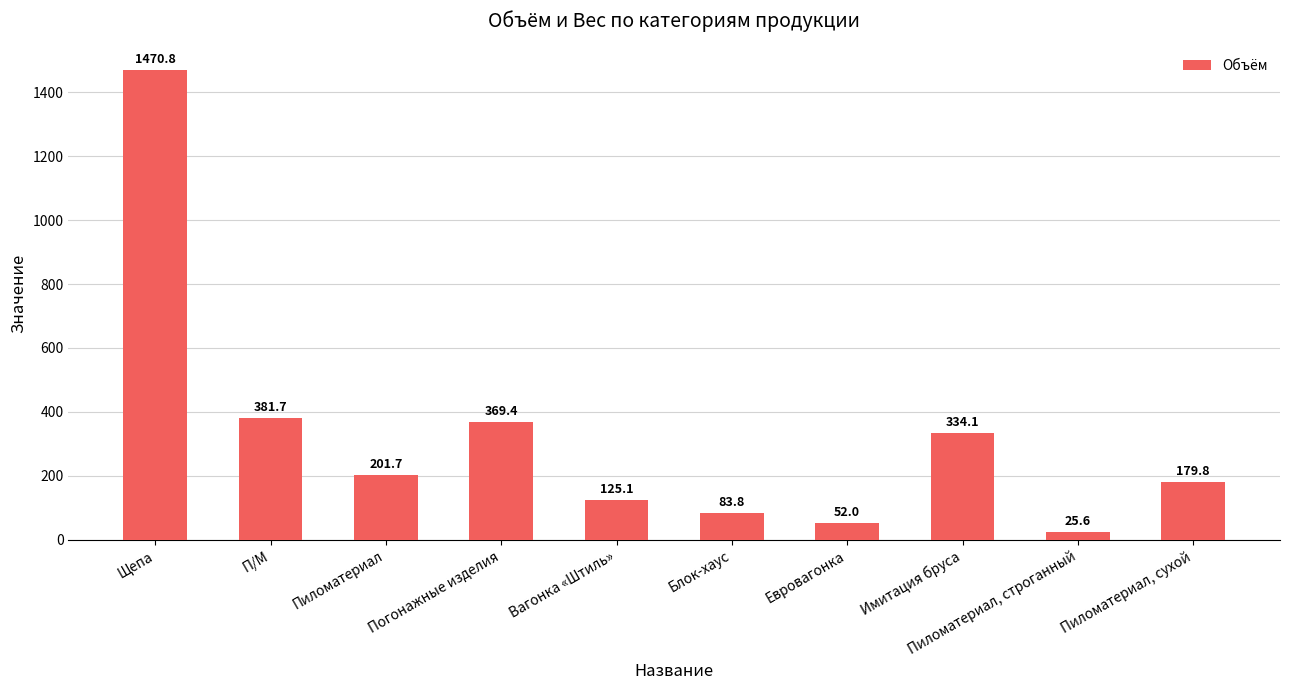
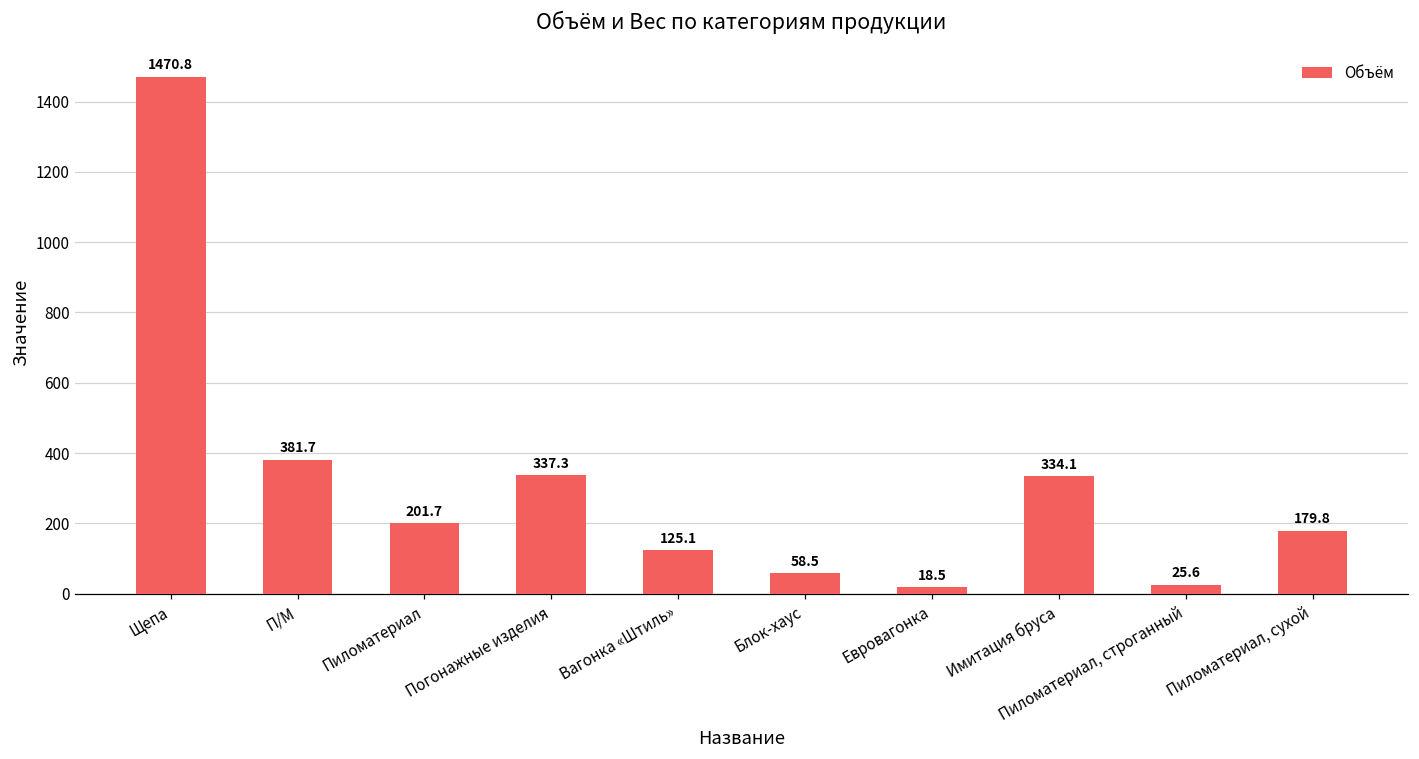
Погонажные изделия: 369.4 -> 337.3
Блок-хаус: 83.8 -> 58.5
Евровагонка: 52.0 -> 18.5
